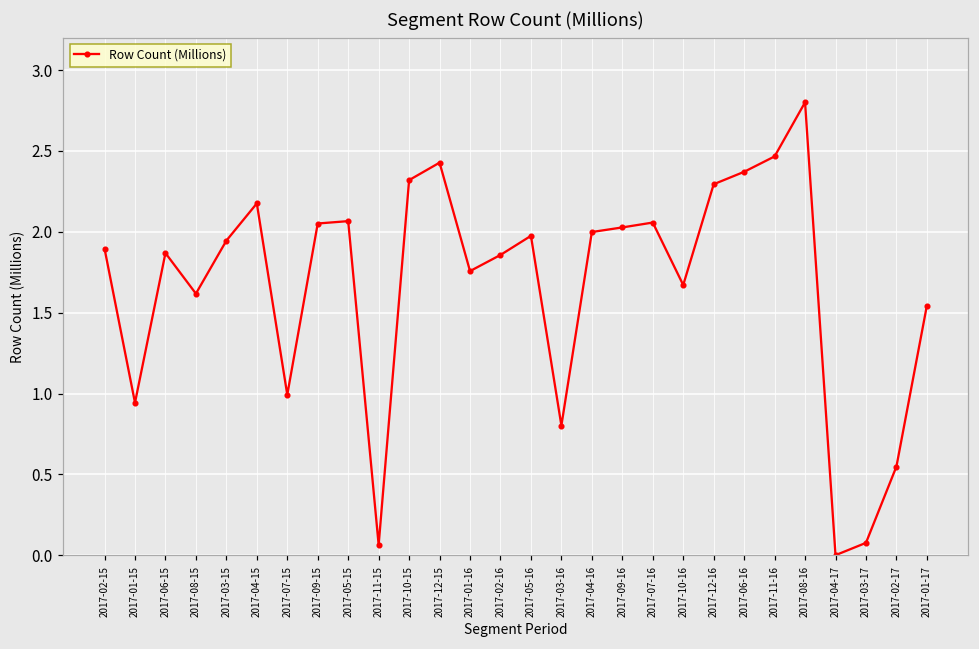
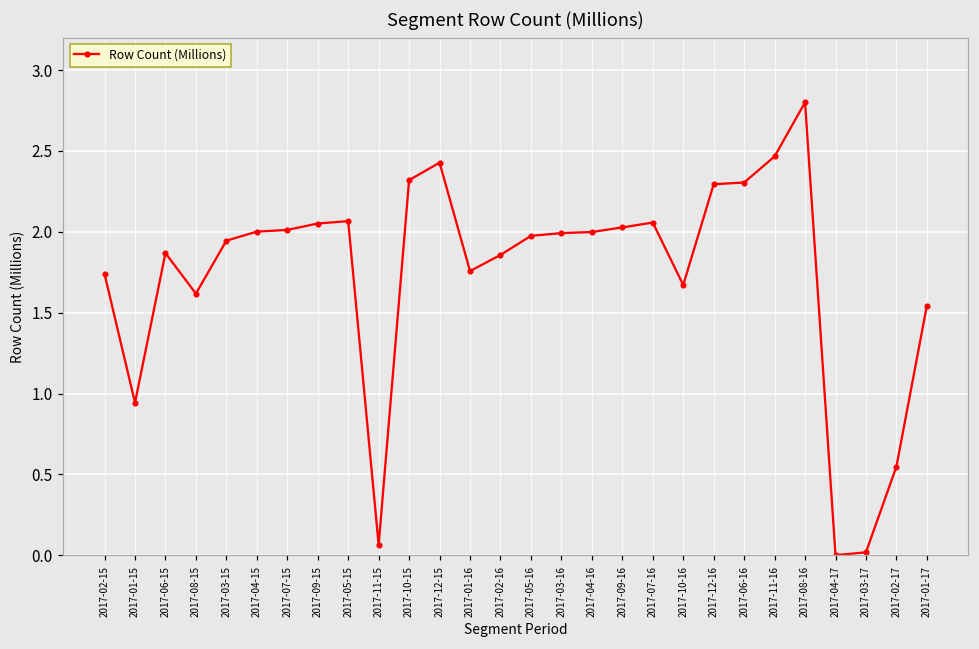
2017-02-15: 1.90 -> 1.74
2017-04-15: 2.18 -> 2.00
2017-07-15: 0.99 -> 2.01
2017-03-16: 0.80 -> 1.99
2017-06-16: 2.37 -> 2.31
2017-03-17: 0.08 -> 0.02
